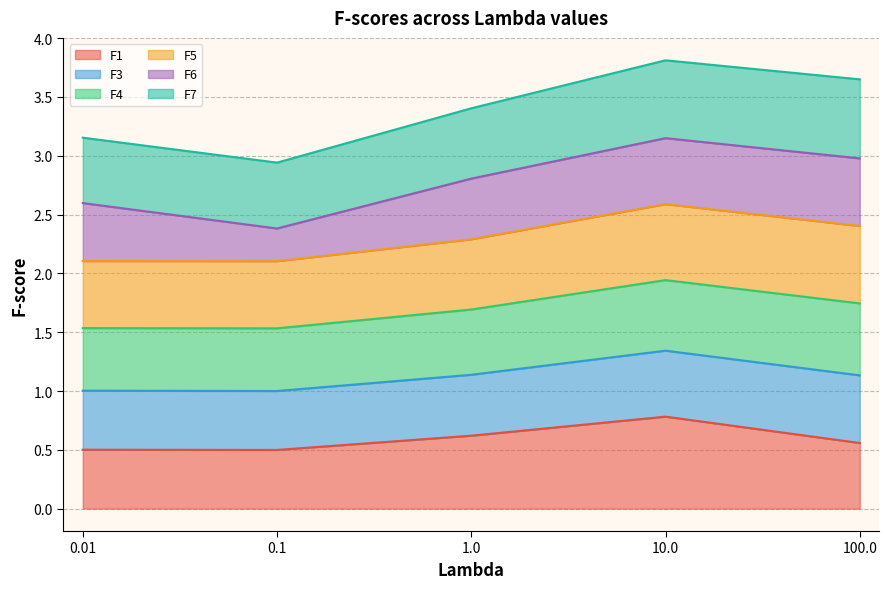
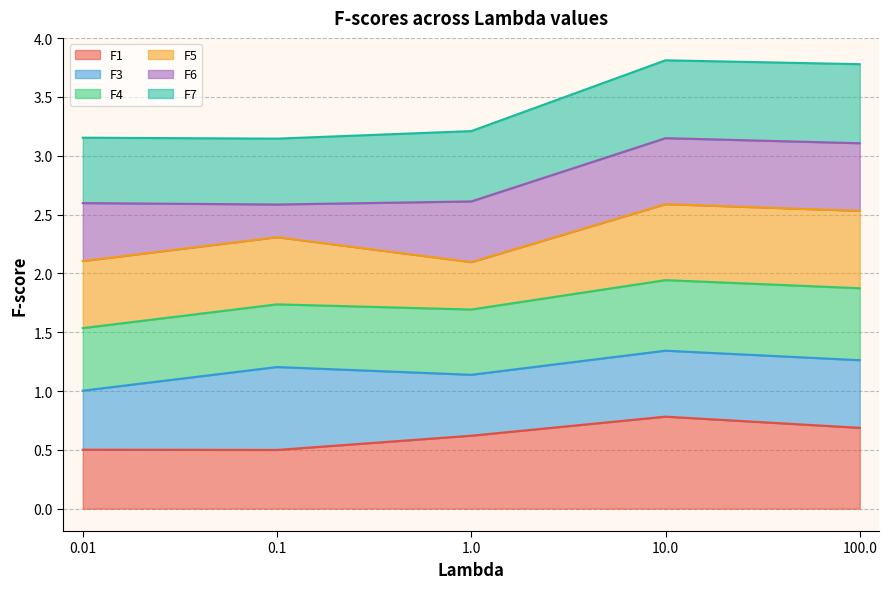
F3, 0.1: 0.50 -> 0.71
F5, 1.0: 0.60 -> 0.40
F1, 100.0: 0.56 -> 0.69
